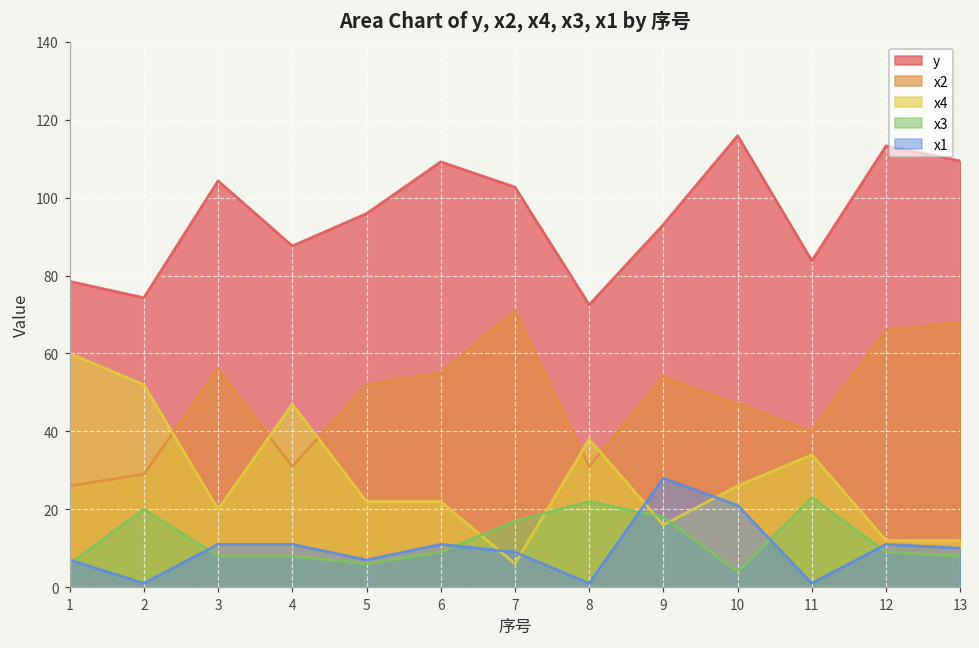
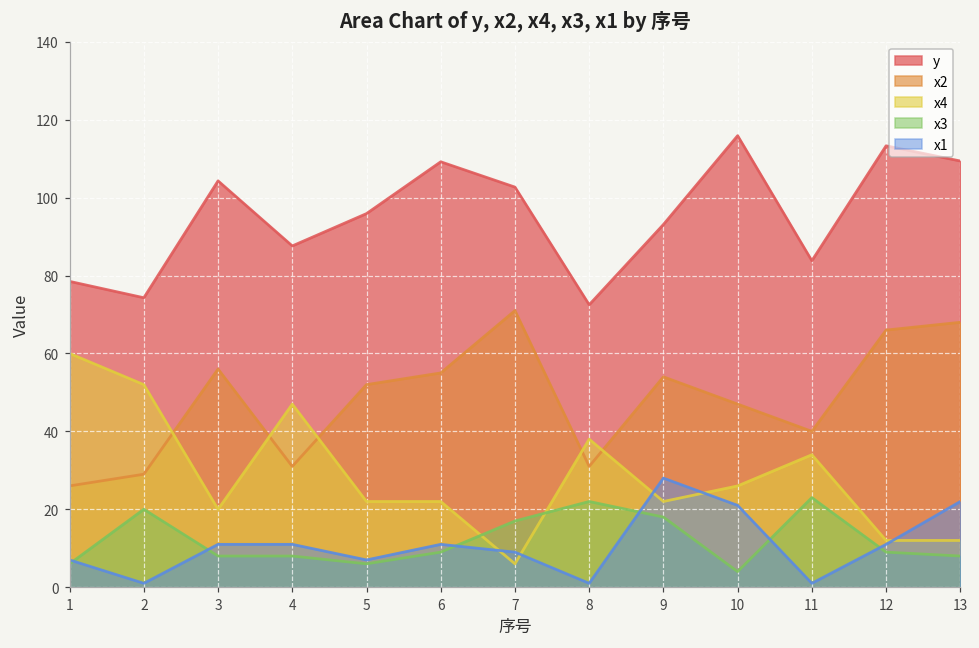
x4, 9: 16 -> 22
x1, 13: 10 -> 22
